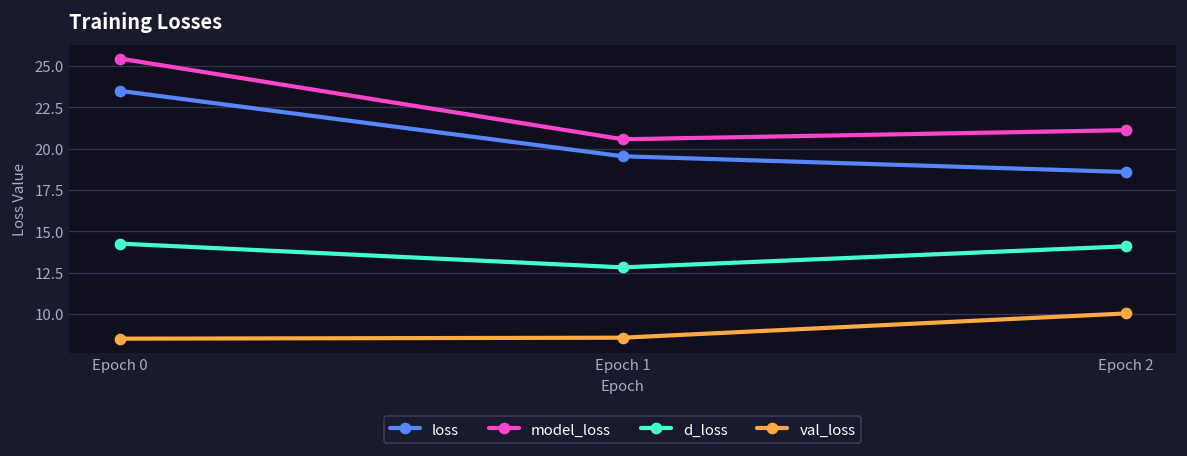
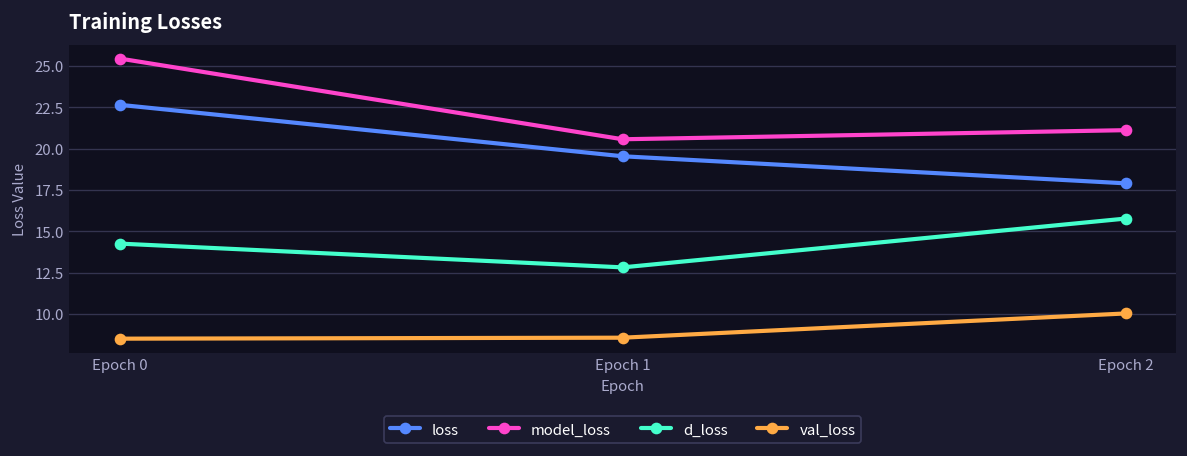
loss, Epoch 0: 23.5 -> 22.6
loss, Epoch 2: 18.6 -> 17.9
d_loss, Epoch 2: 14.1 -> 15.8
